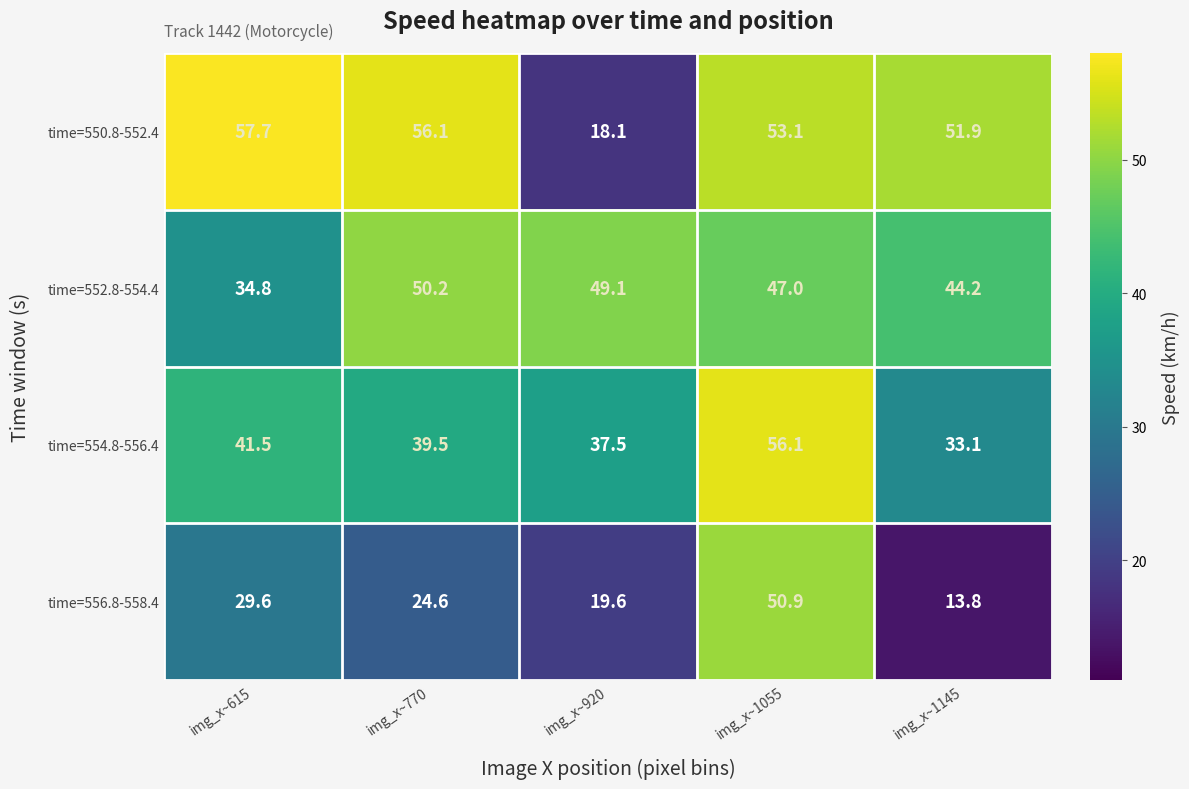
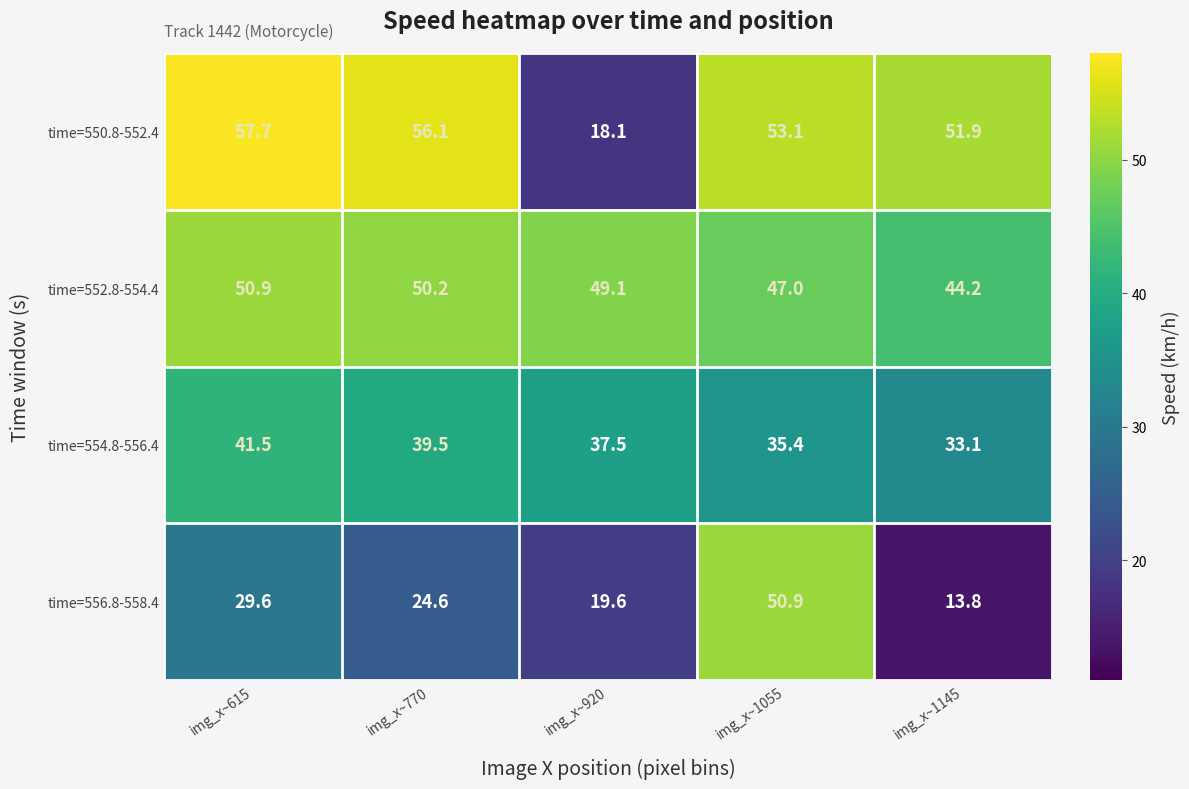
time=552.8-554.4, img_x~615: 34.8 -> 50.9
time=554.8-556.4, img_x~1055: 56.1 -> 35.4
